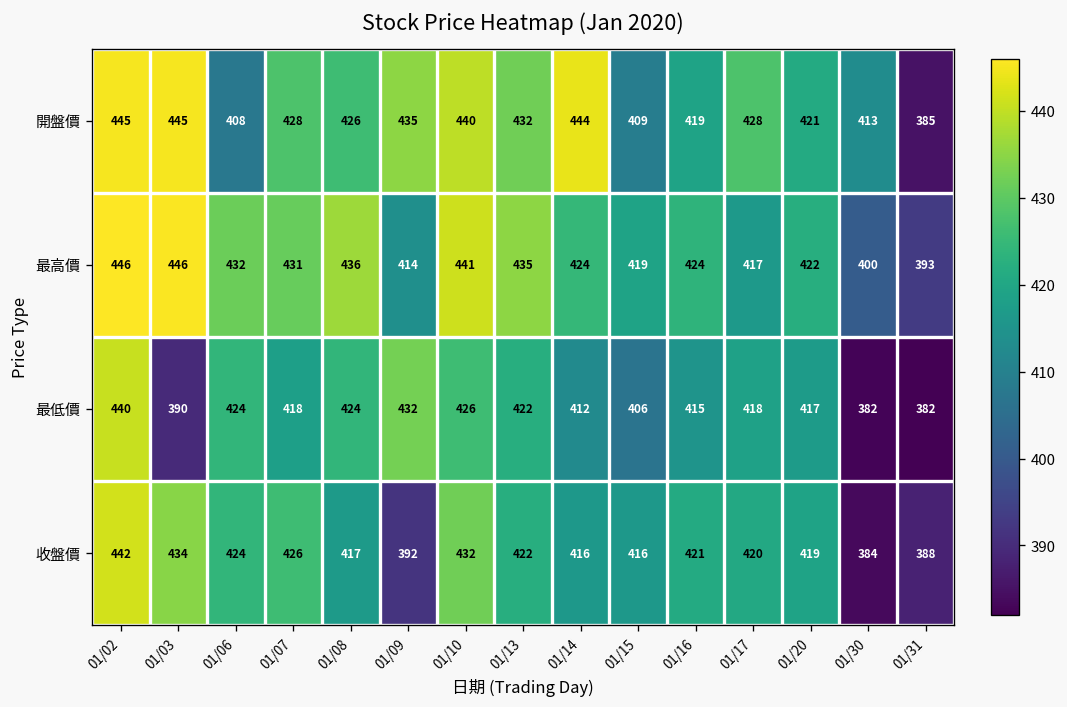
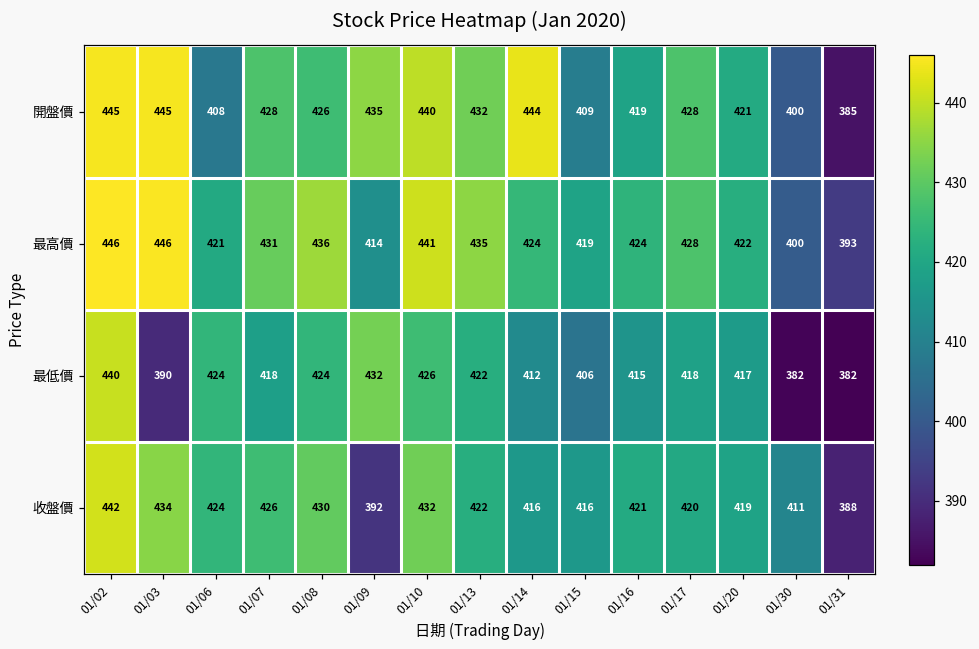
開盤價, 01/30: 413 -> 400
最高價, 01/06: 432 -> 421
最高價, 01/17: 417 -> 428
收盤價, 01/08: 417 -> 430
收盤價, 01/30: 384 -> 411
